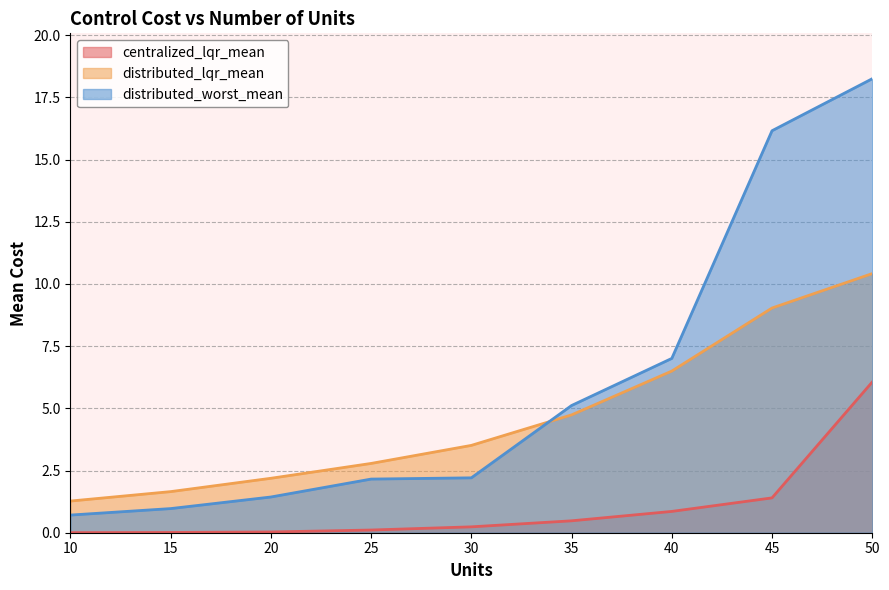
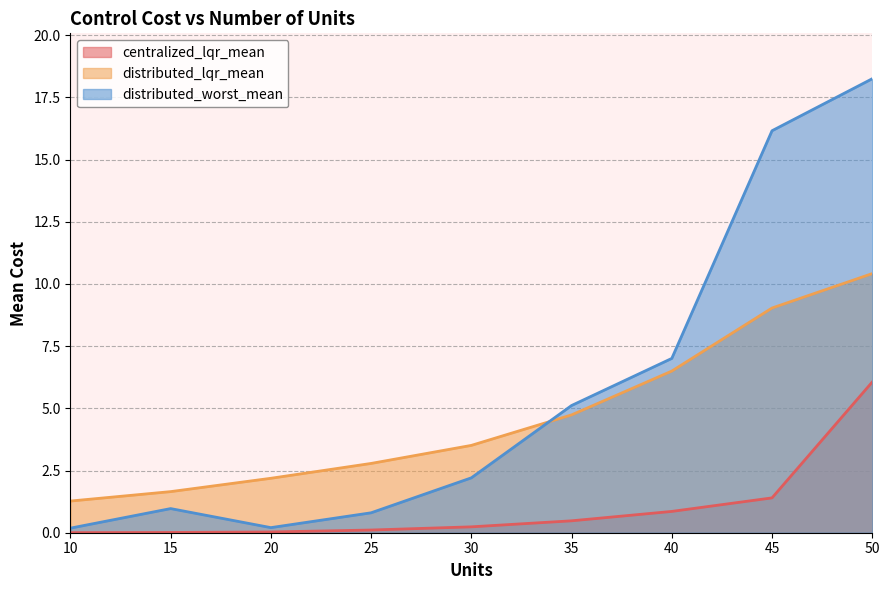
distributed_worst_mean, 10: 0.7 -> 0.2
distributed_worst_mean, 20: 1.4 -> 0.2
distributed_worst_mean, 25: 2.2 -> 0.8
